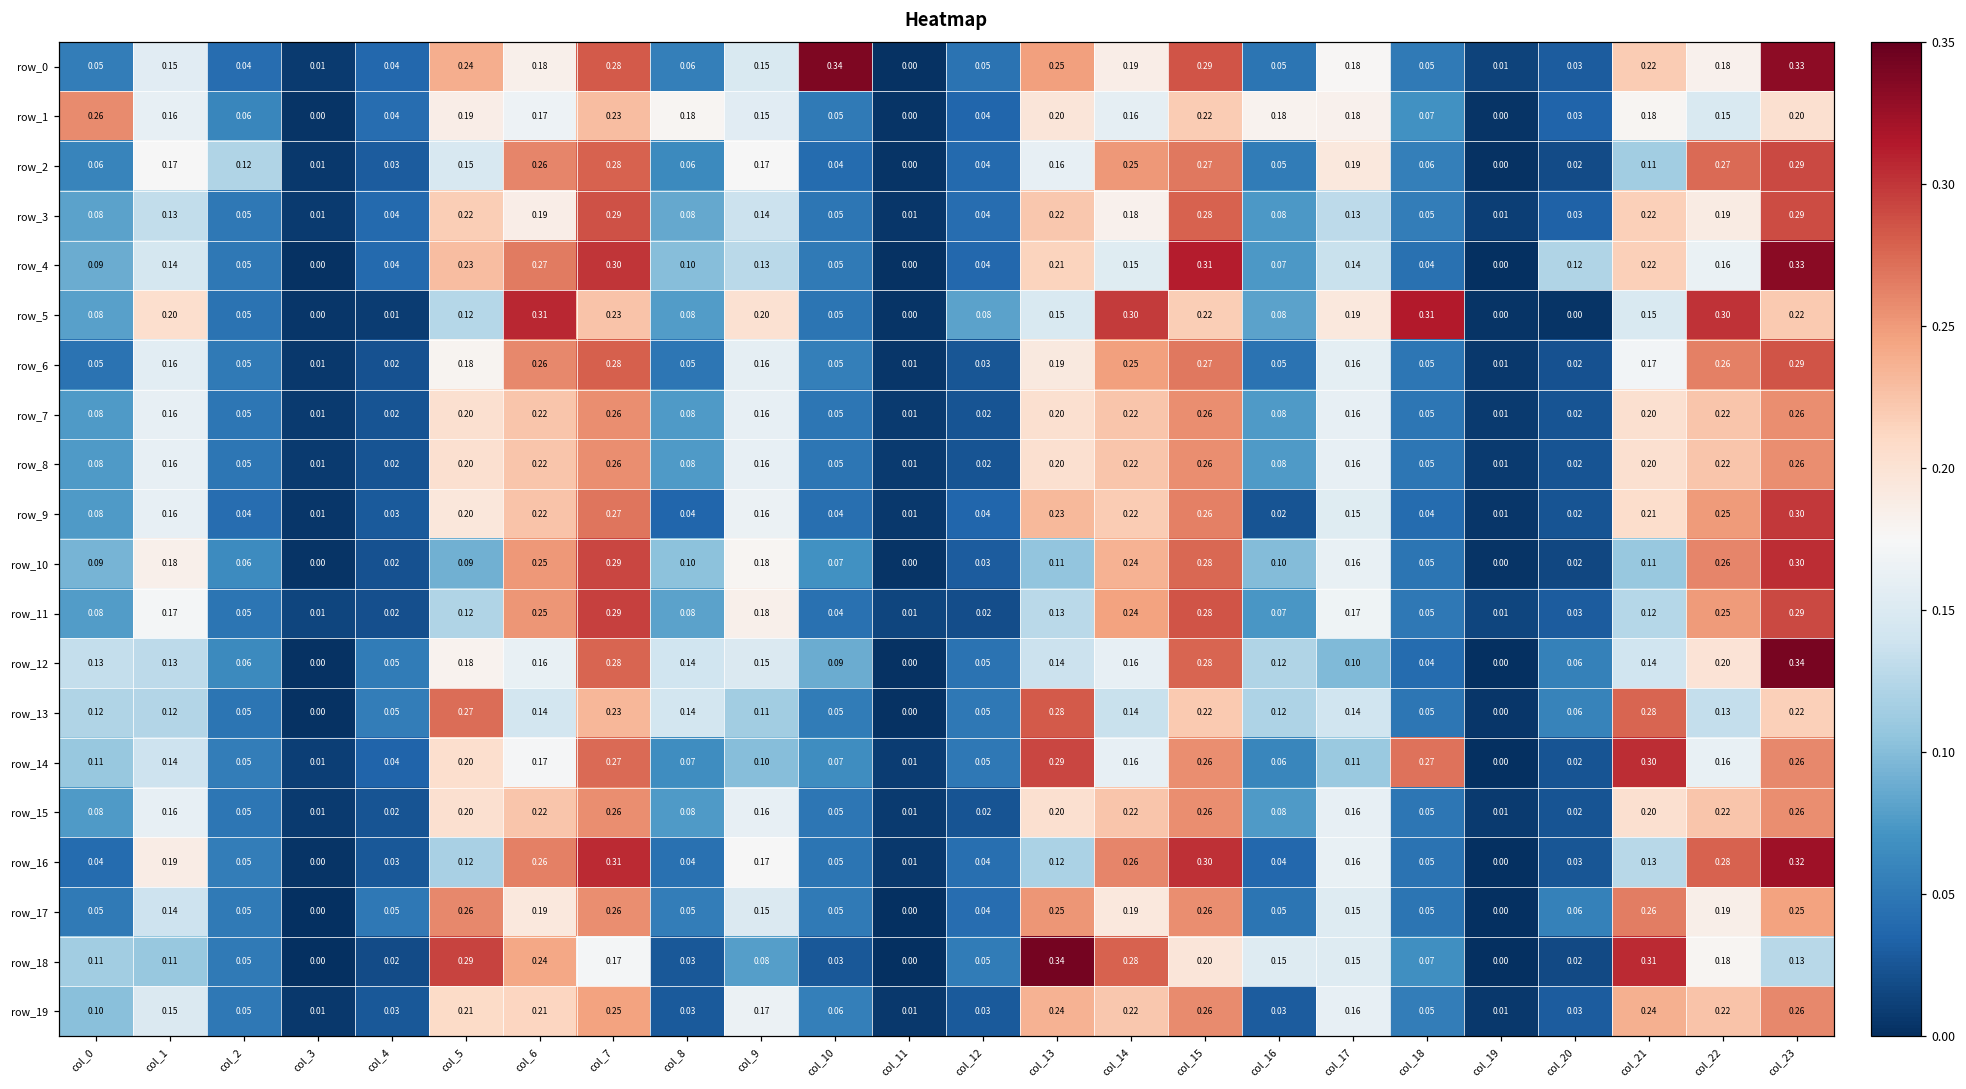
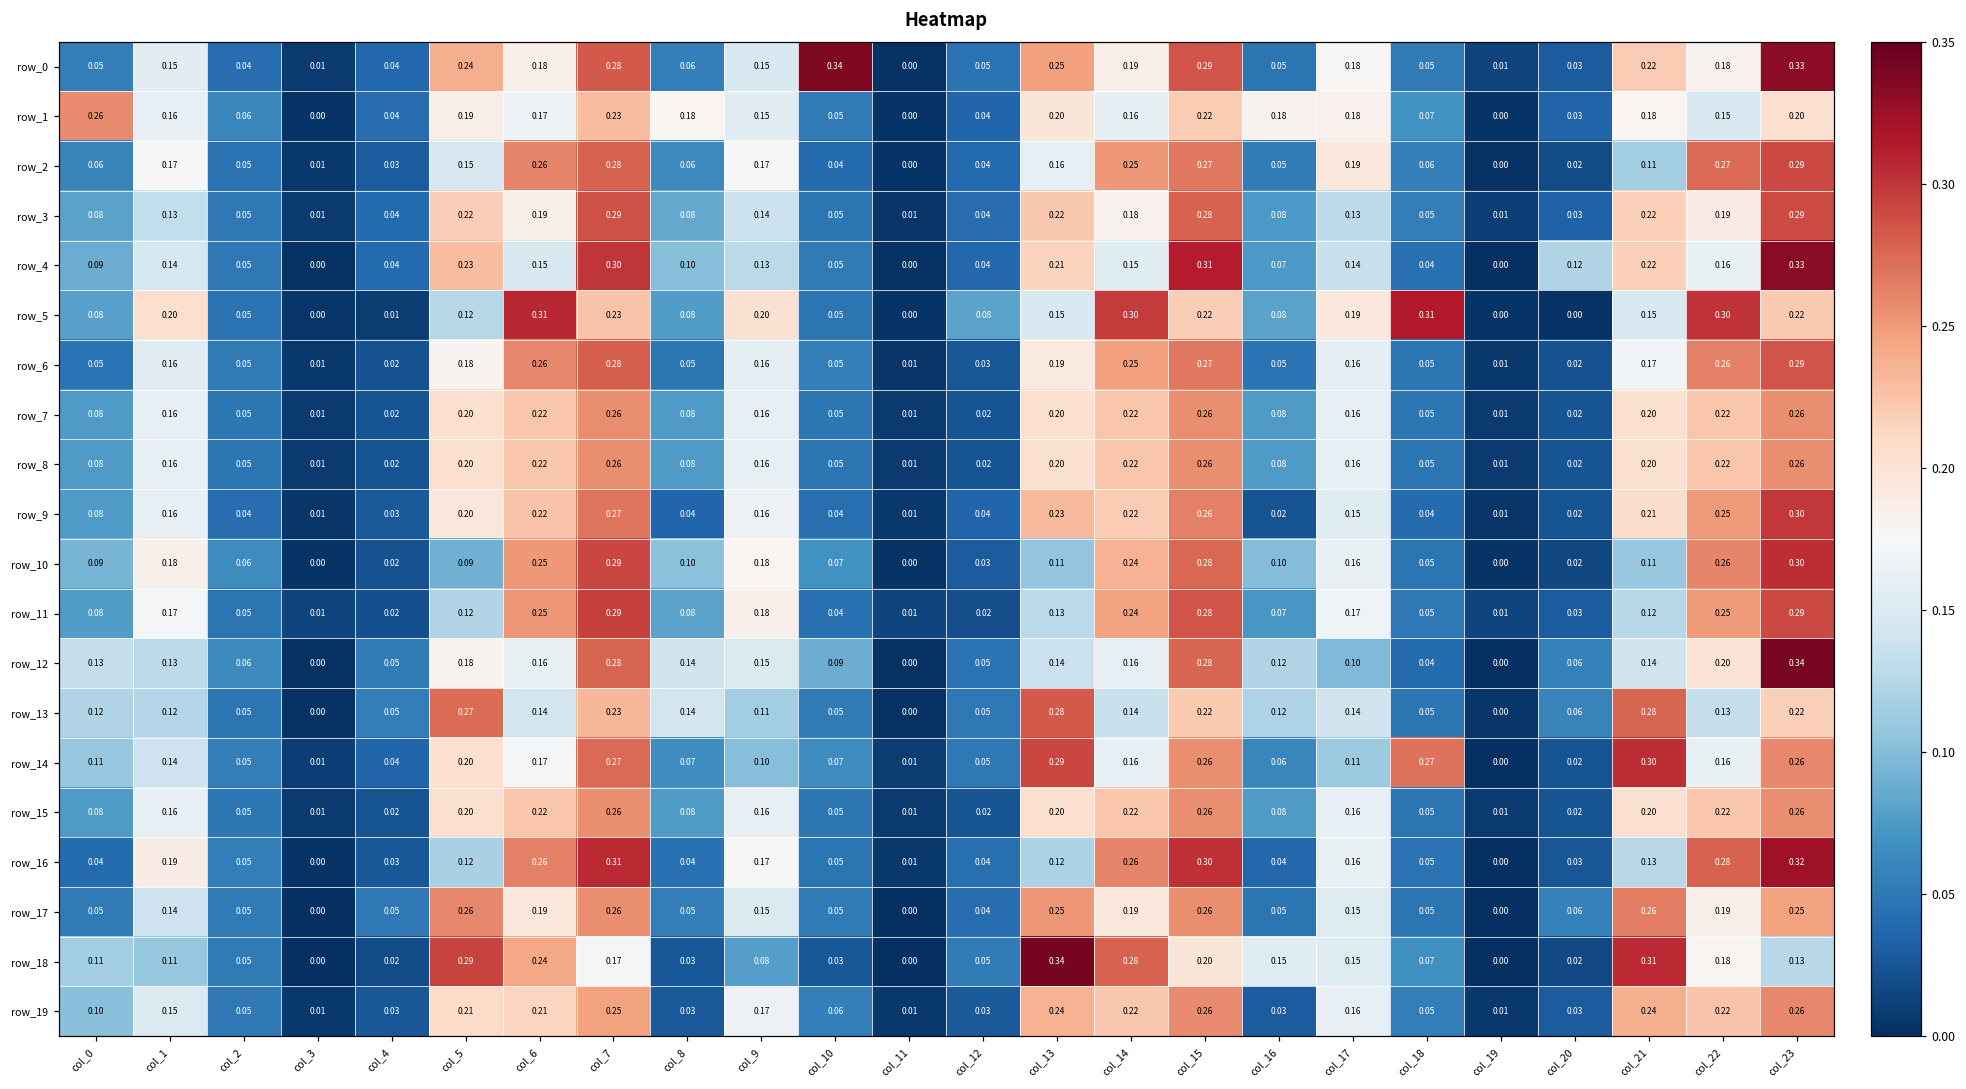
row_2, col_2: 0.12 -> 0.05
row_4, col_6: 0.27 -> 0.15
